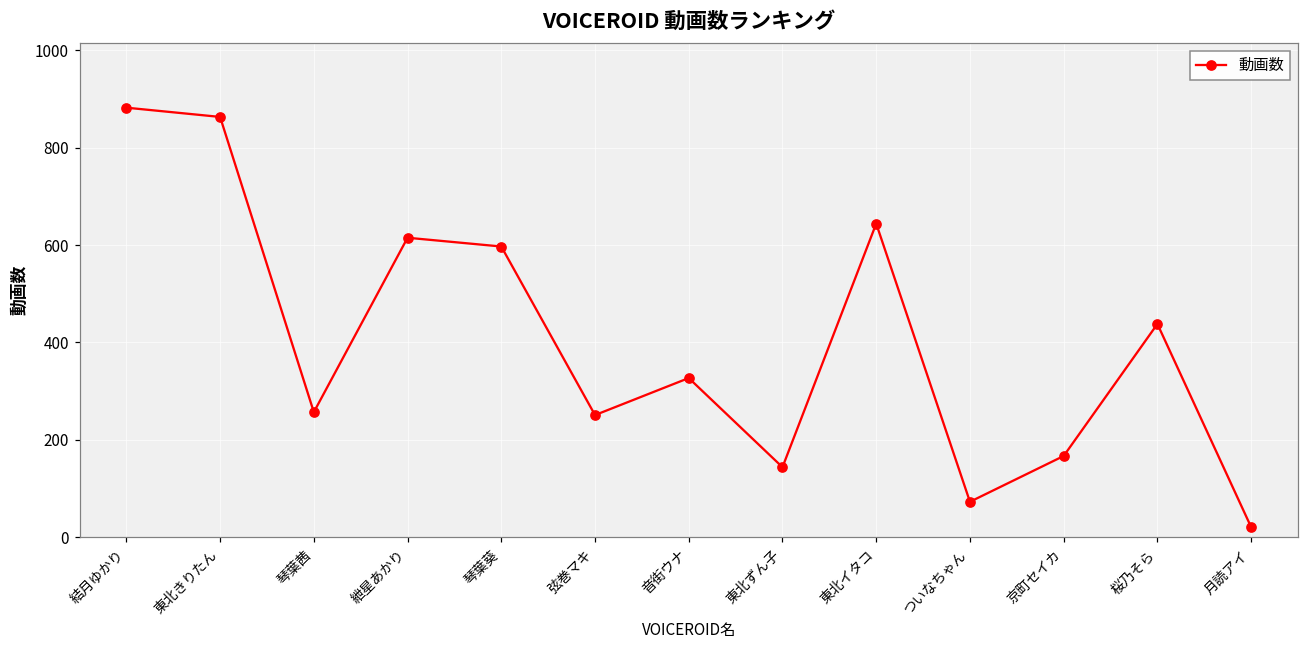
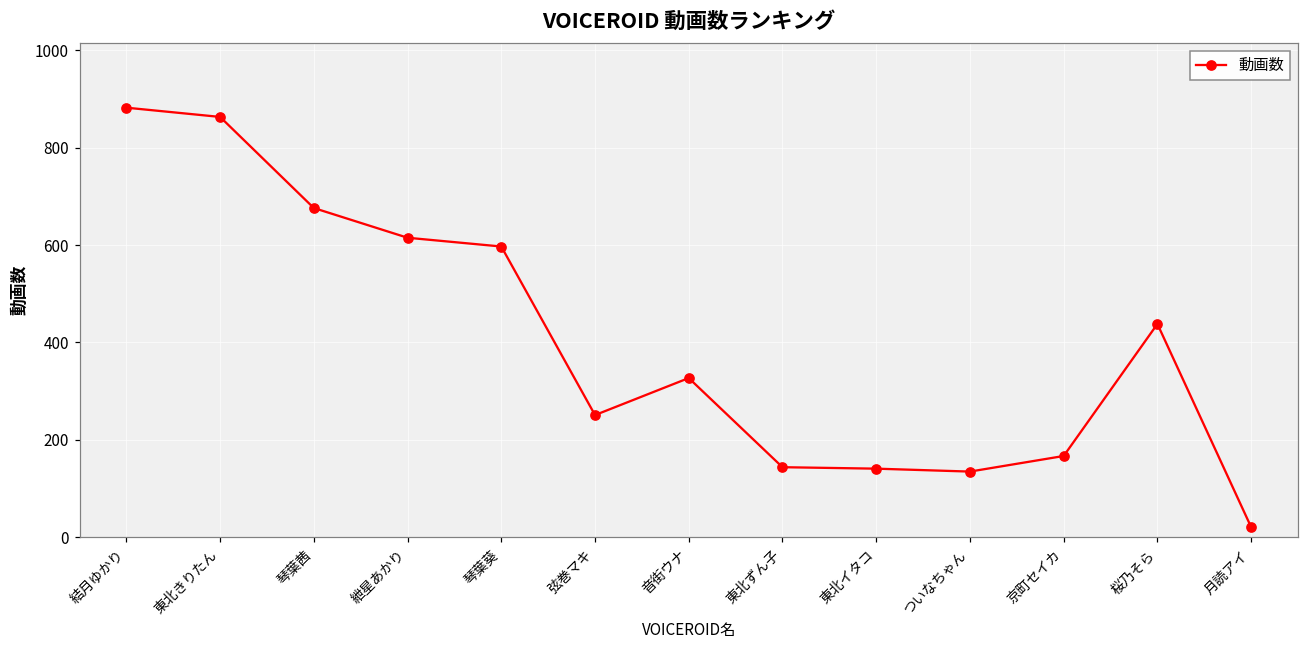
琴葉茜: 260 -> 680
東北イタコ: 640 -> 140
ついなちゃん: 70 -> 140
